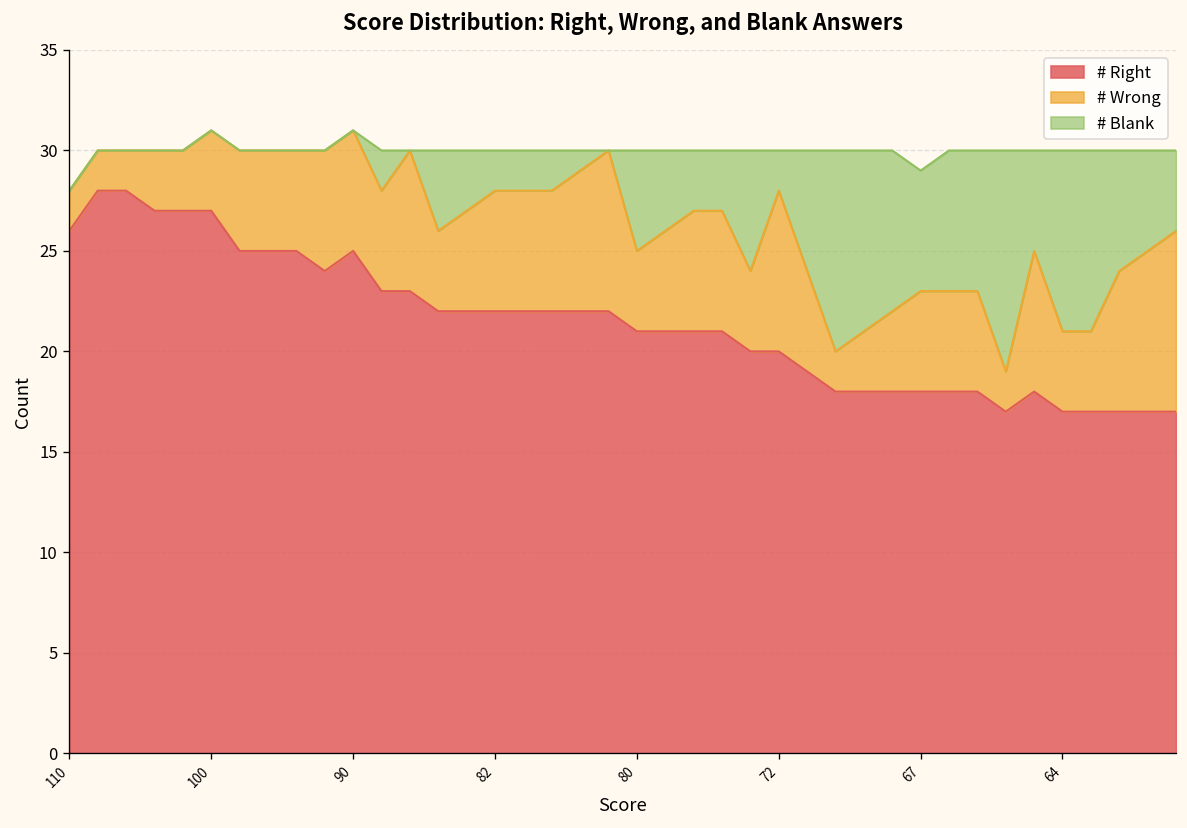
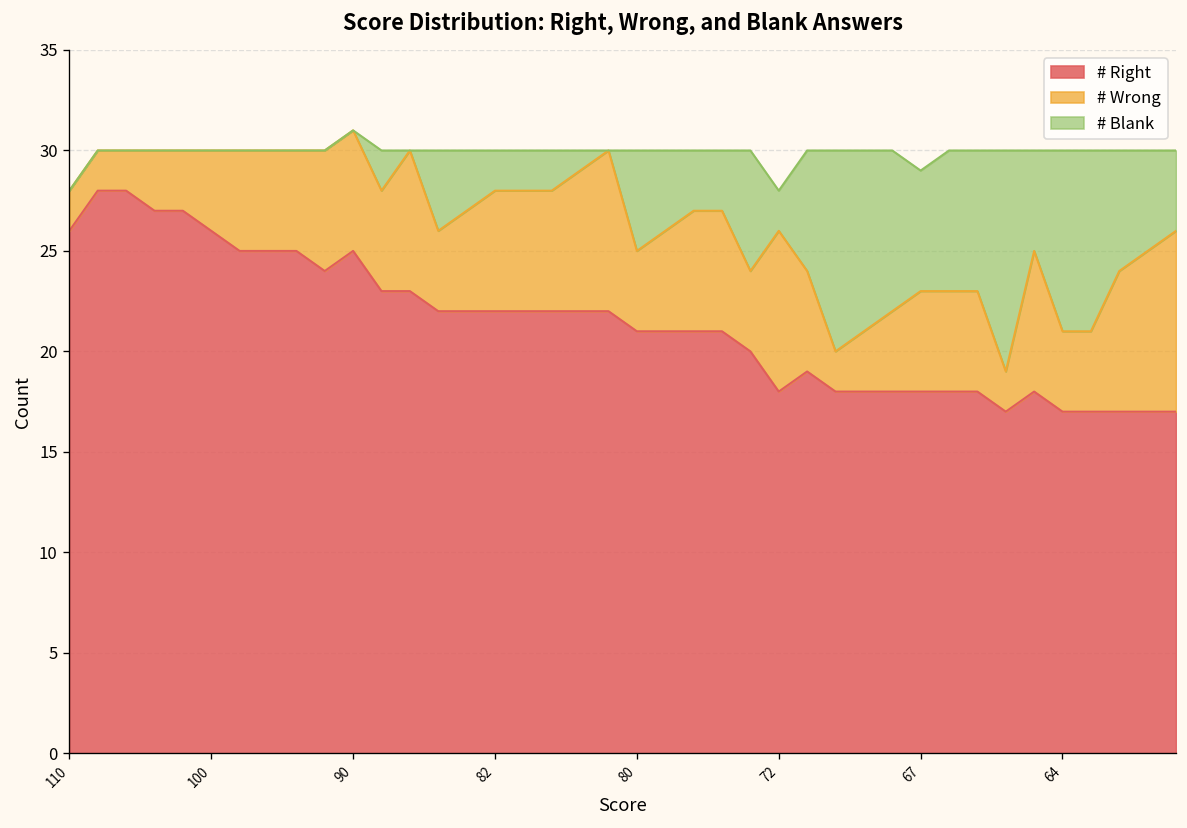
# Right, 100: 27 -> 26
# Right, 72: 20 -> 18
